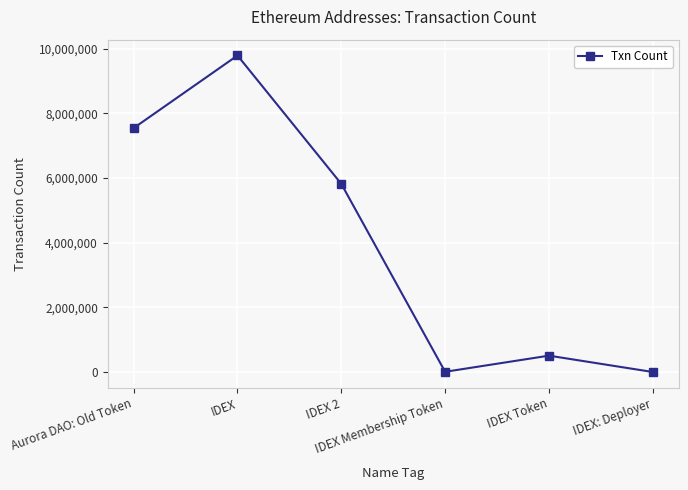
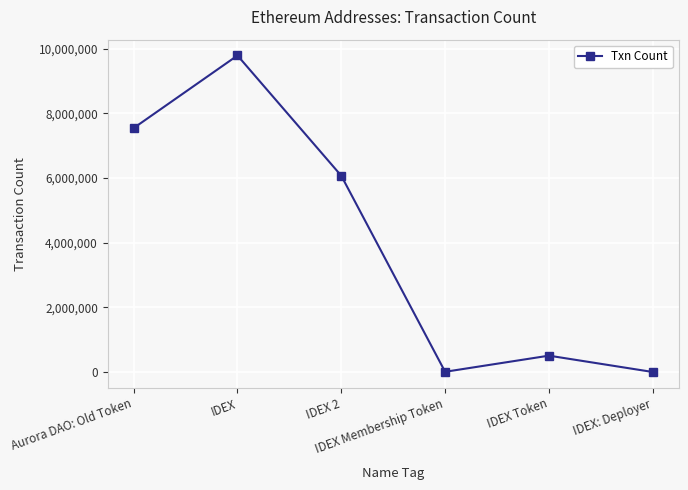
IDEX 2: 5,800,000 -> 6,100,000
